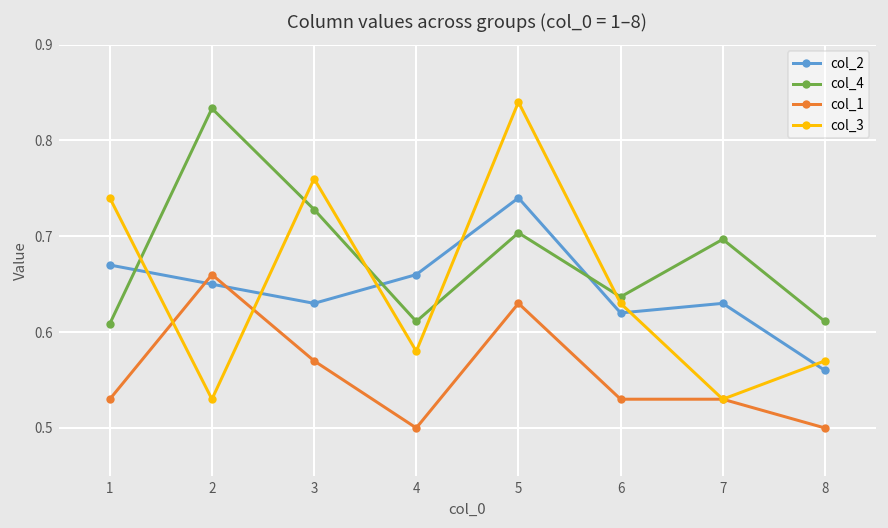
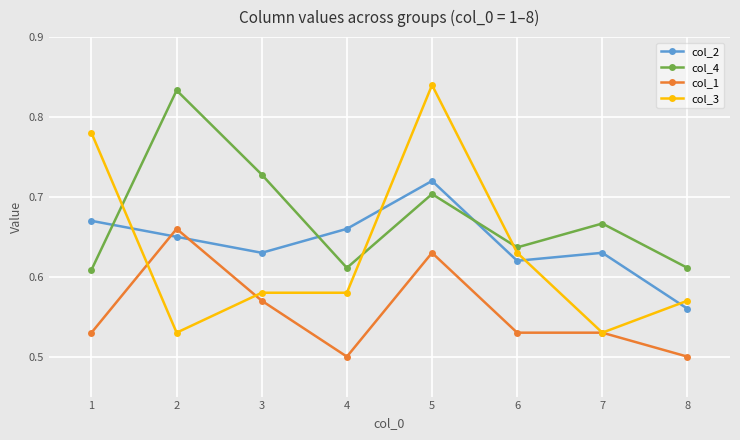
col_3, 1: 0.74 -> 0.78
col_3, 3: 0.76 -> 0.58
col_2, 5: 0.74 -> 0.72
col_4, 7: 0.70 -> 0.67
